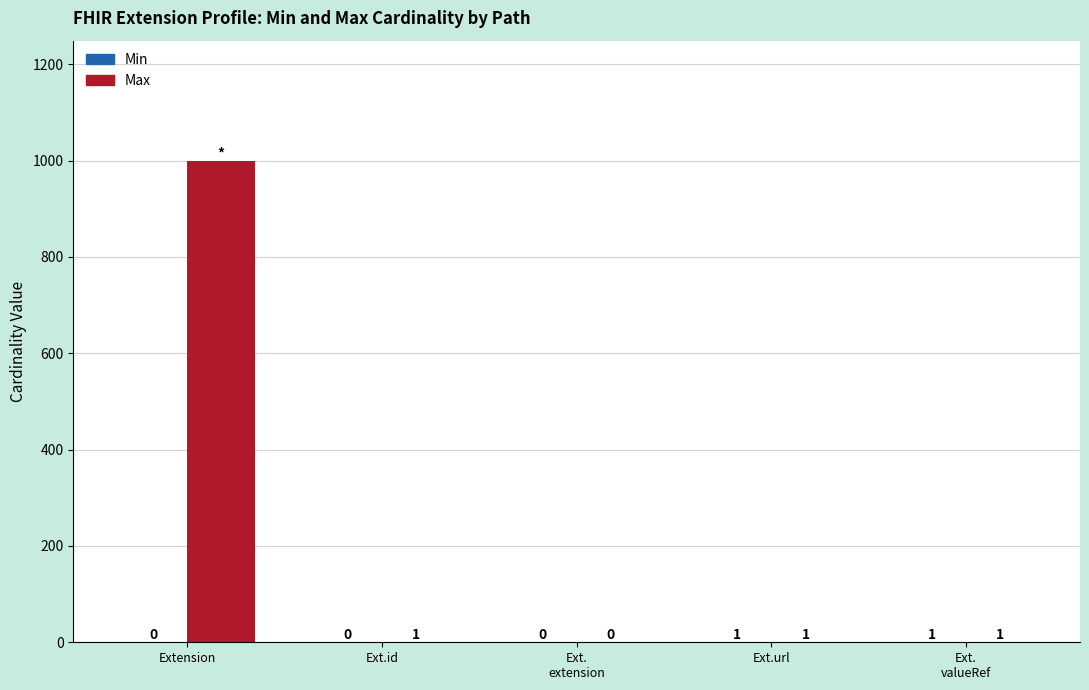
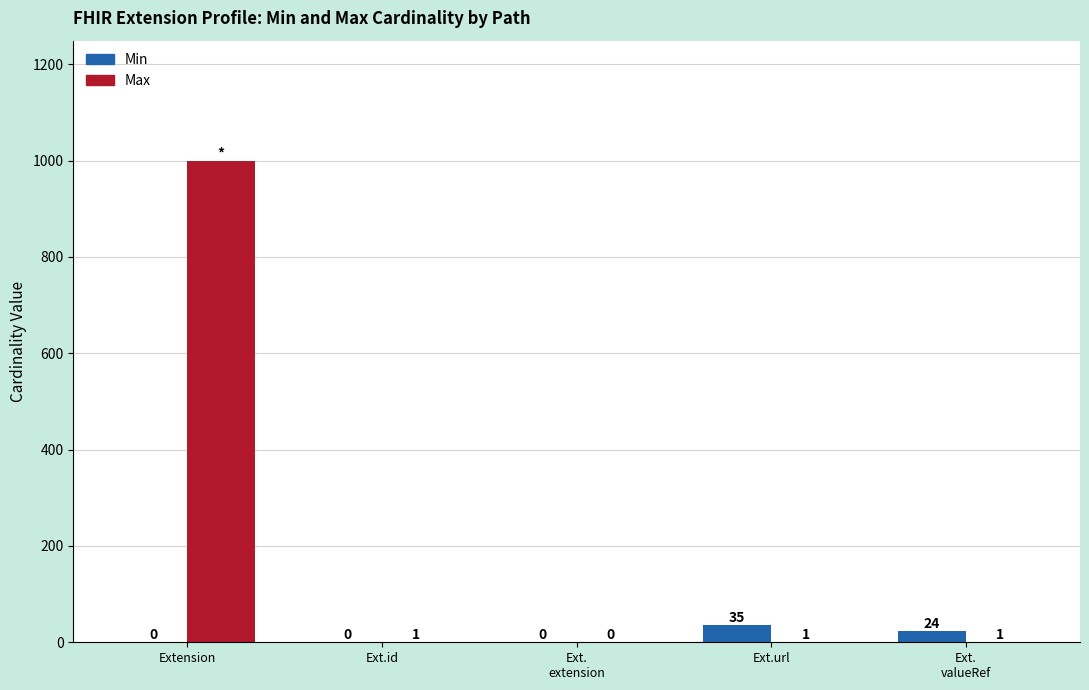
Min, Ext.url: 1 -> 35
Min, Ext. valueRef: 1 -> 24
